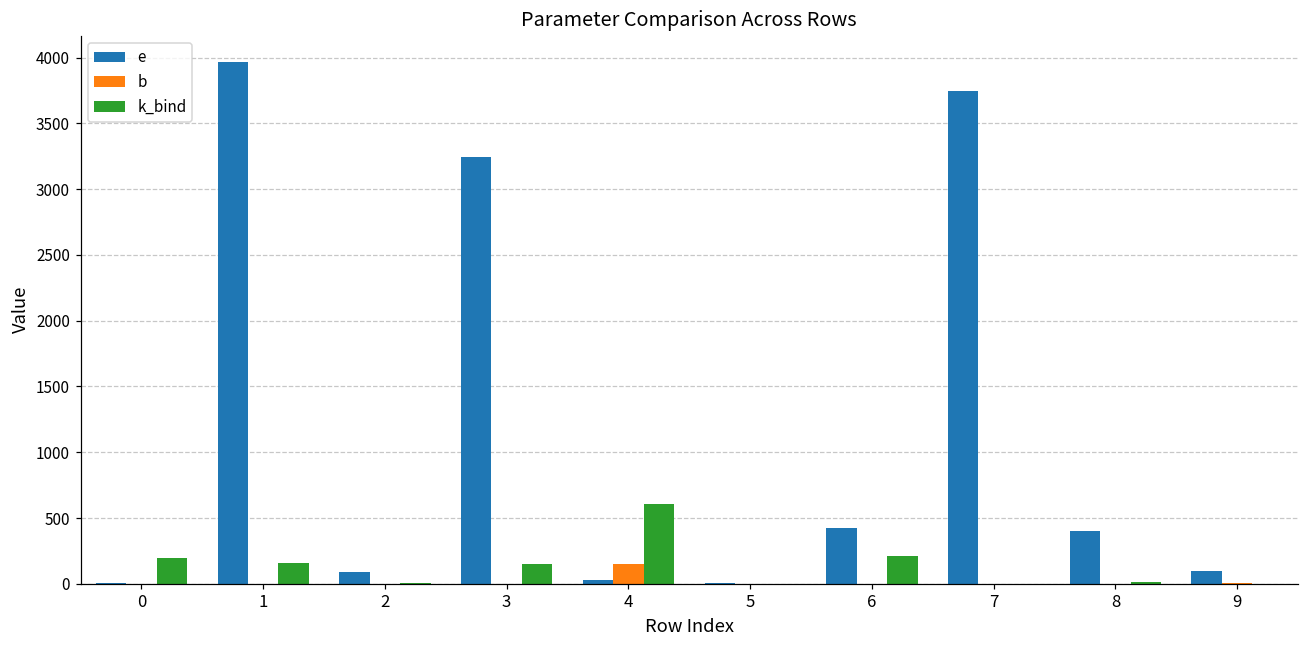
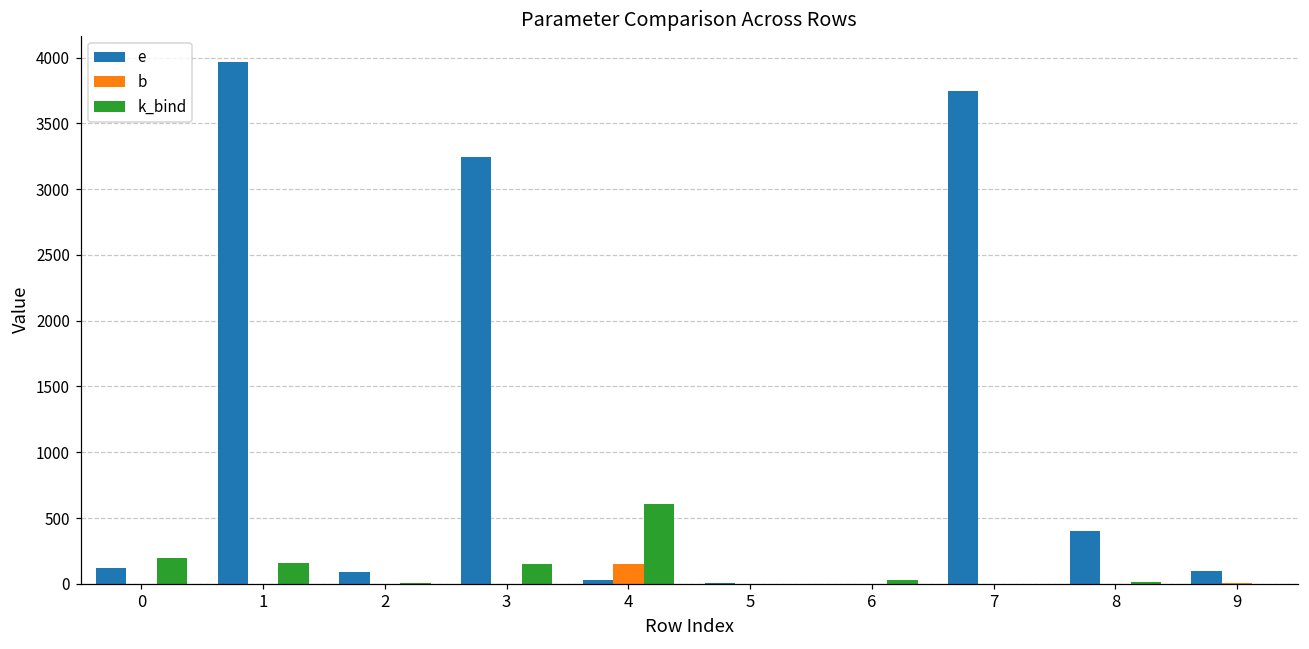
e, 0: 0 -> 120
e, 6: 420 -> 0
k_bind, 6: 210 -> 30
